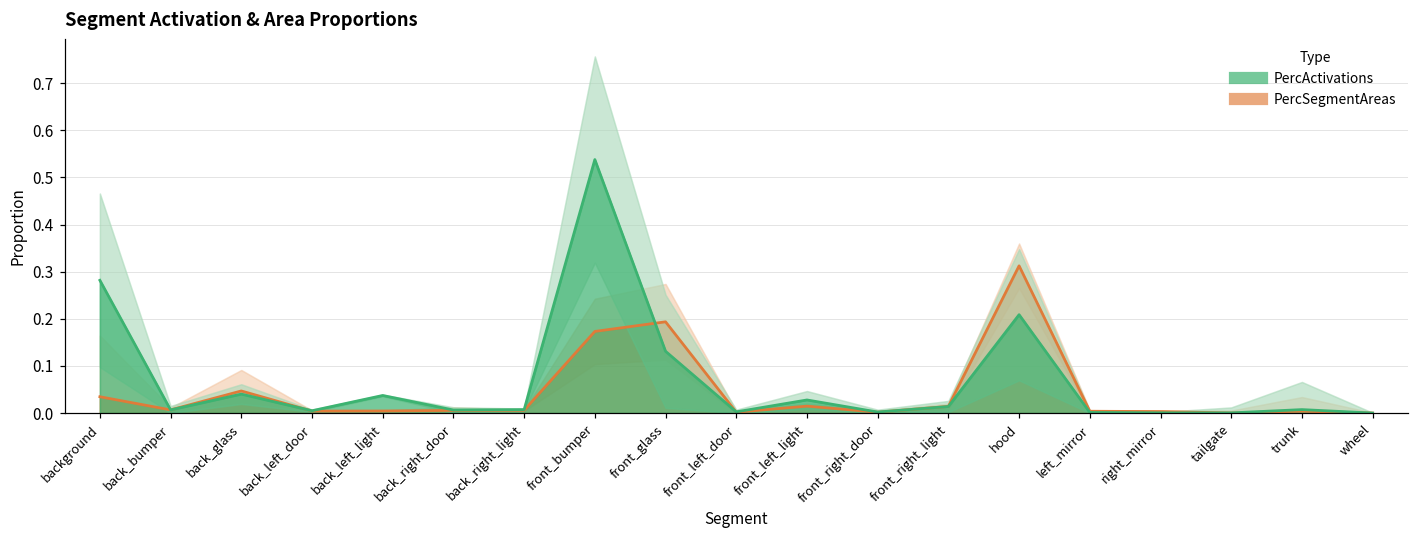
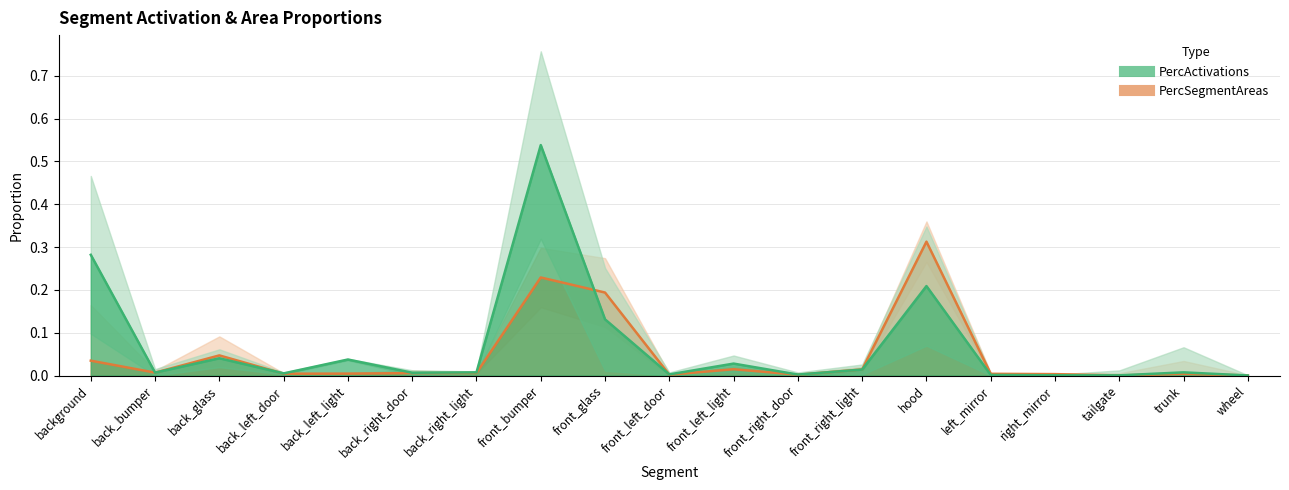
PercSegmentAreas, front_bumper: 0.17 -> 0.23
